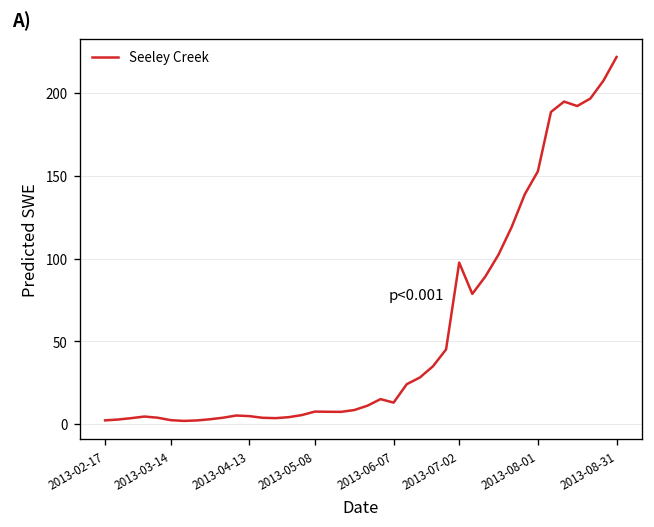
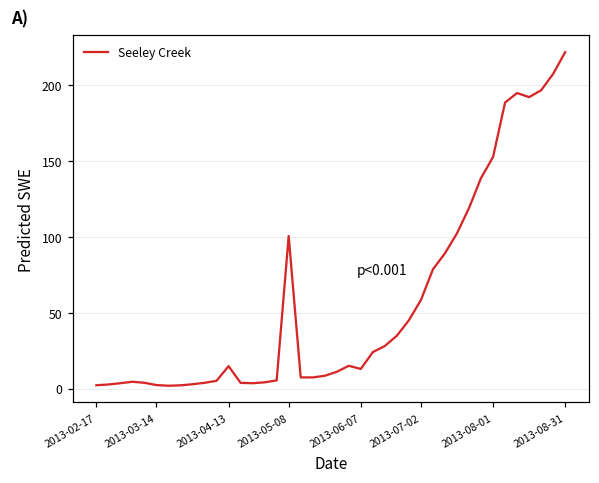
2013-04-13: 5 -> 15
2013-05-08: 8 -> 101
2013-07-02: 98 -> 58
